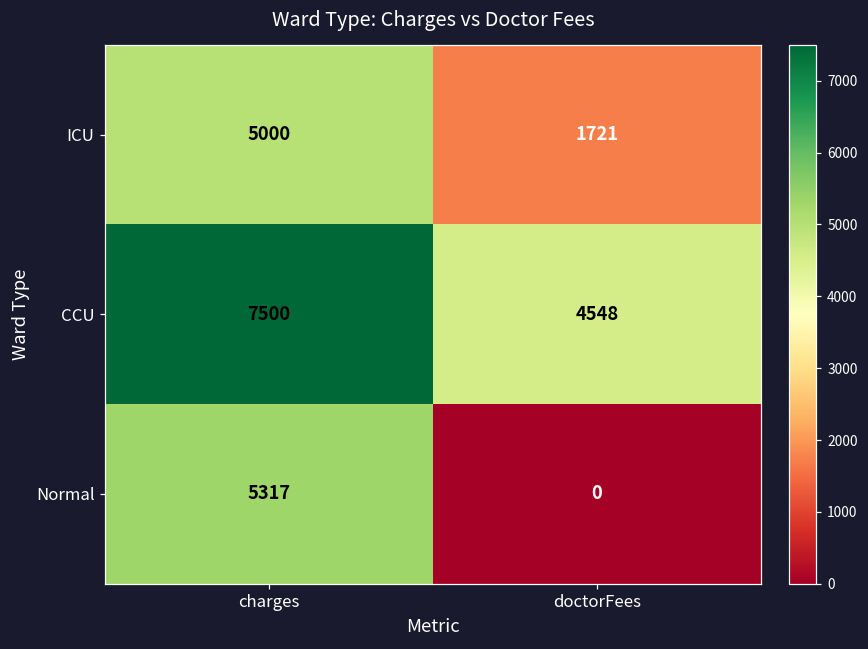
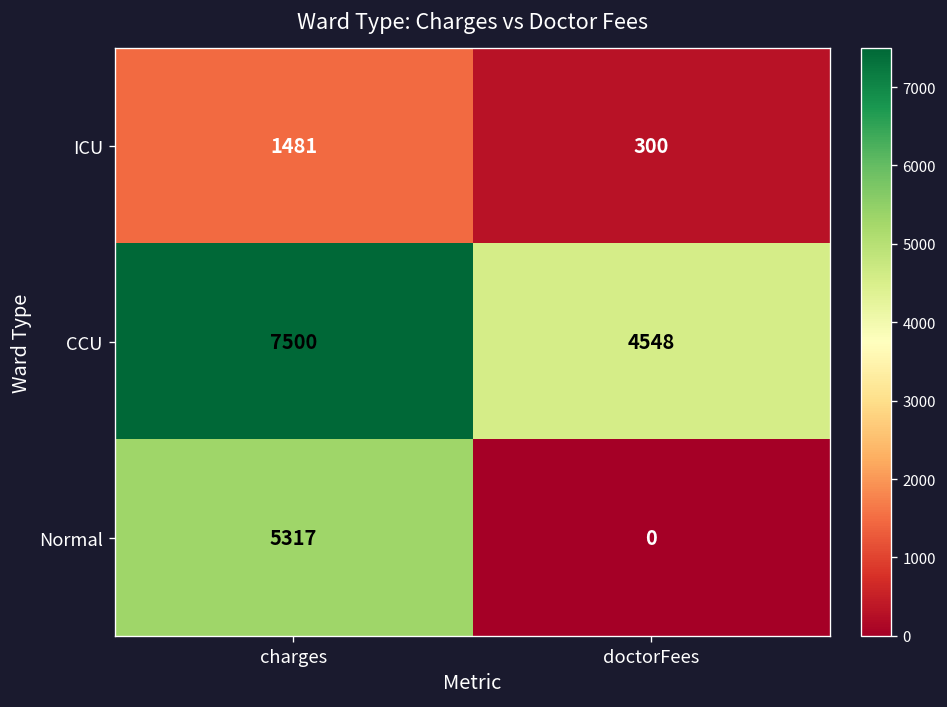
ICU, charges: 5000 -> 1481
ICU, doctorFees: 1721 -> 300
